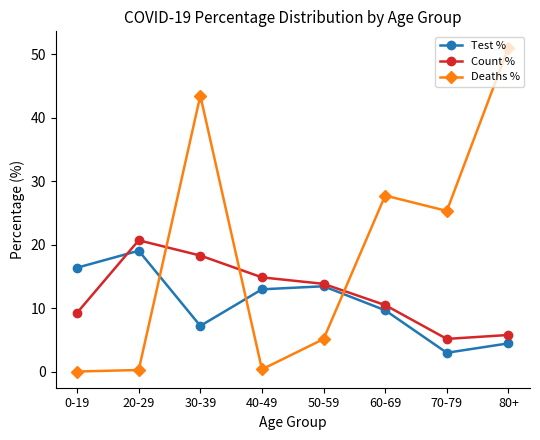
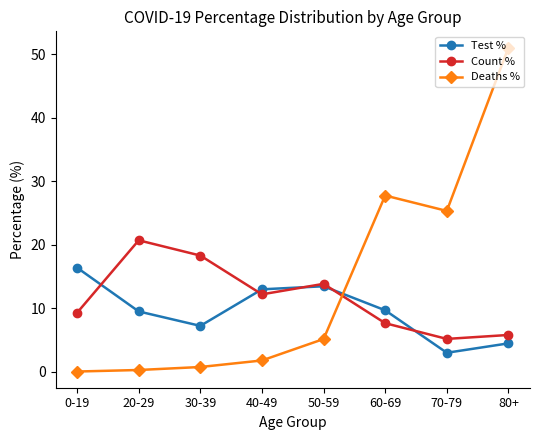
Test %, 20-29: 19 -> 10
Deaths %, 30-39: 43 -> 1
Count %, 40-49: 15 -> 12
Deaths %, 40-49: 0 -> 2
Count %, 60-69: 11 -> 8
